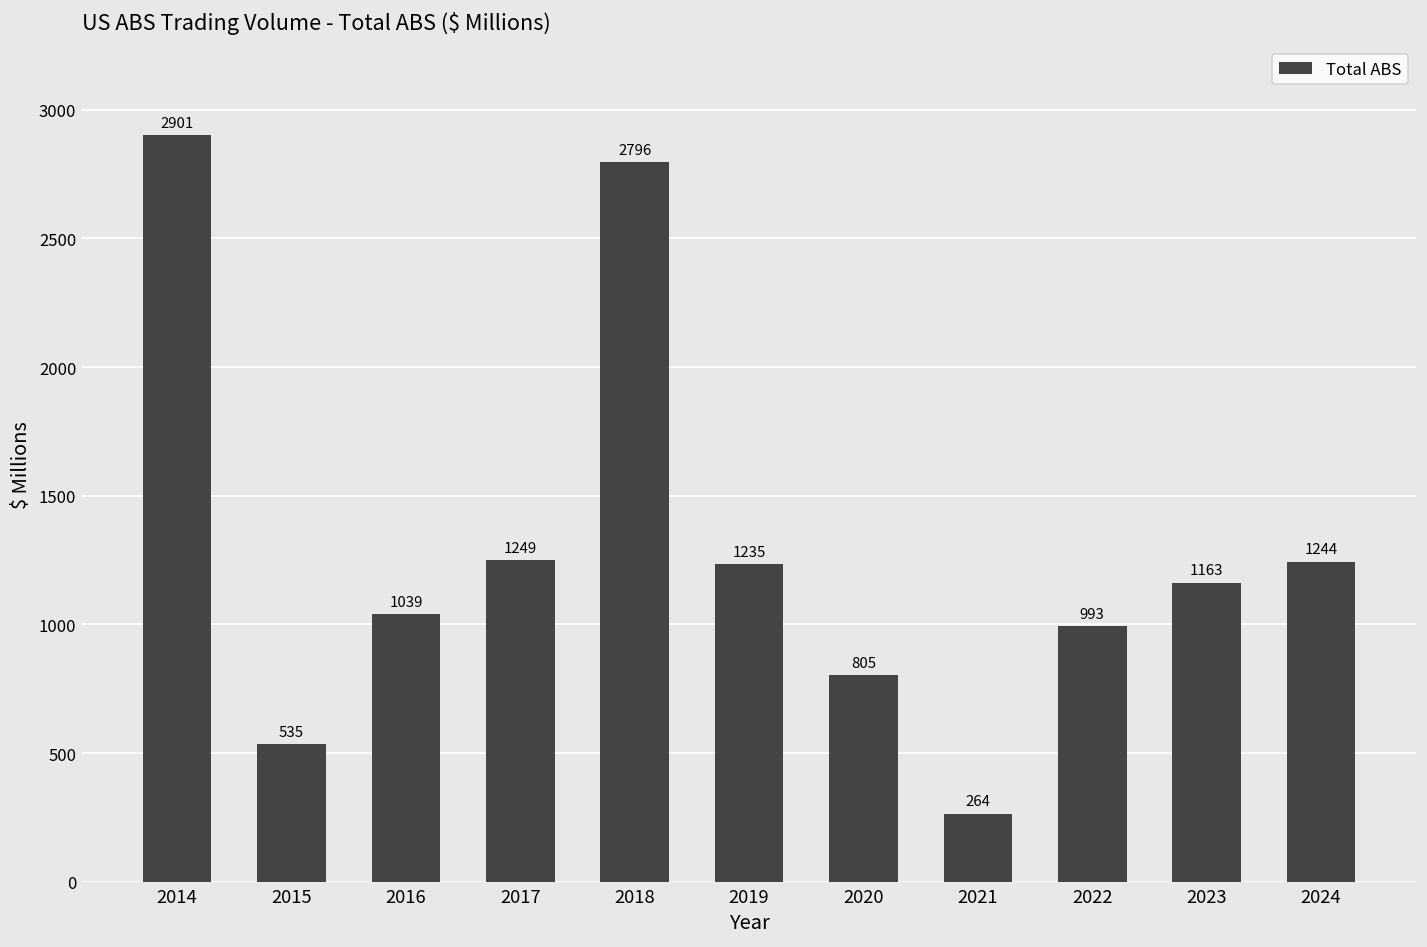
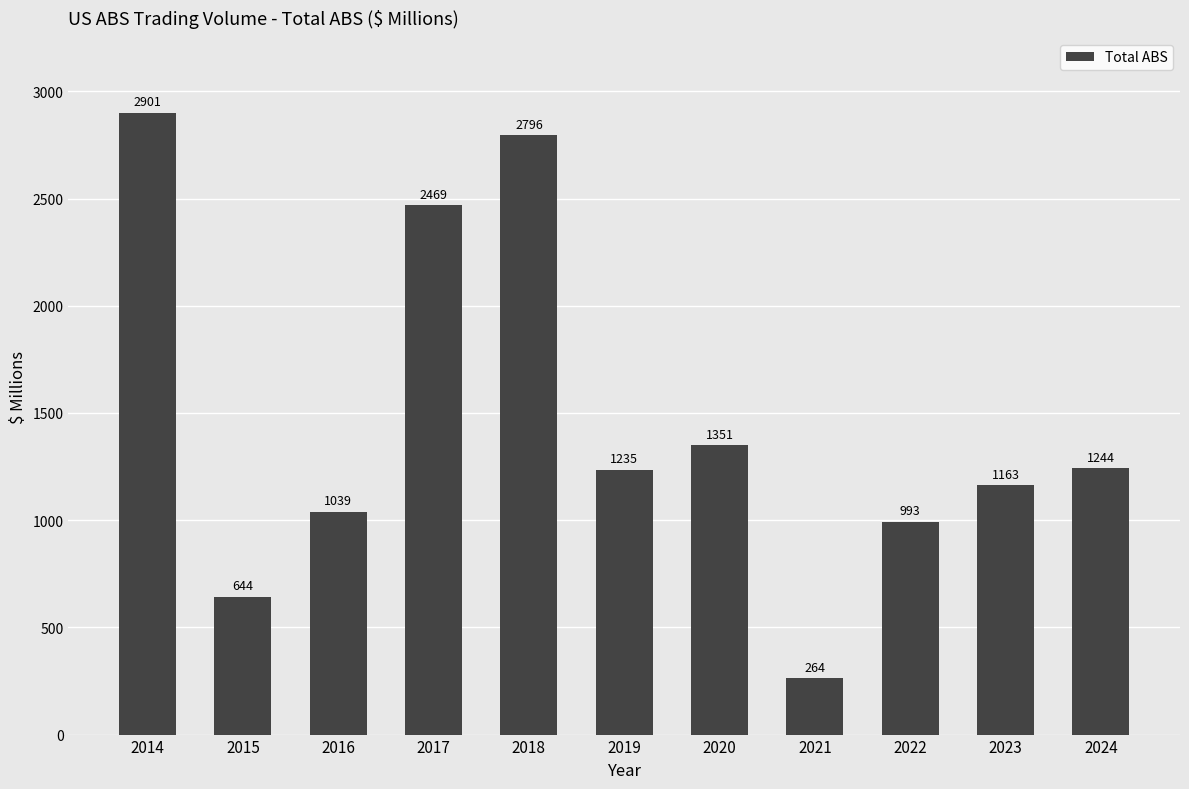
2015: 535 -> 644
2017: 1249 -> 2469
2020: 805 -> 1351
